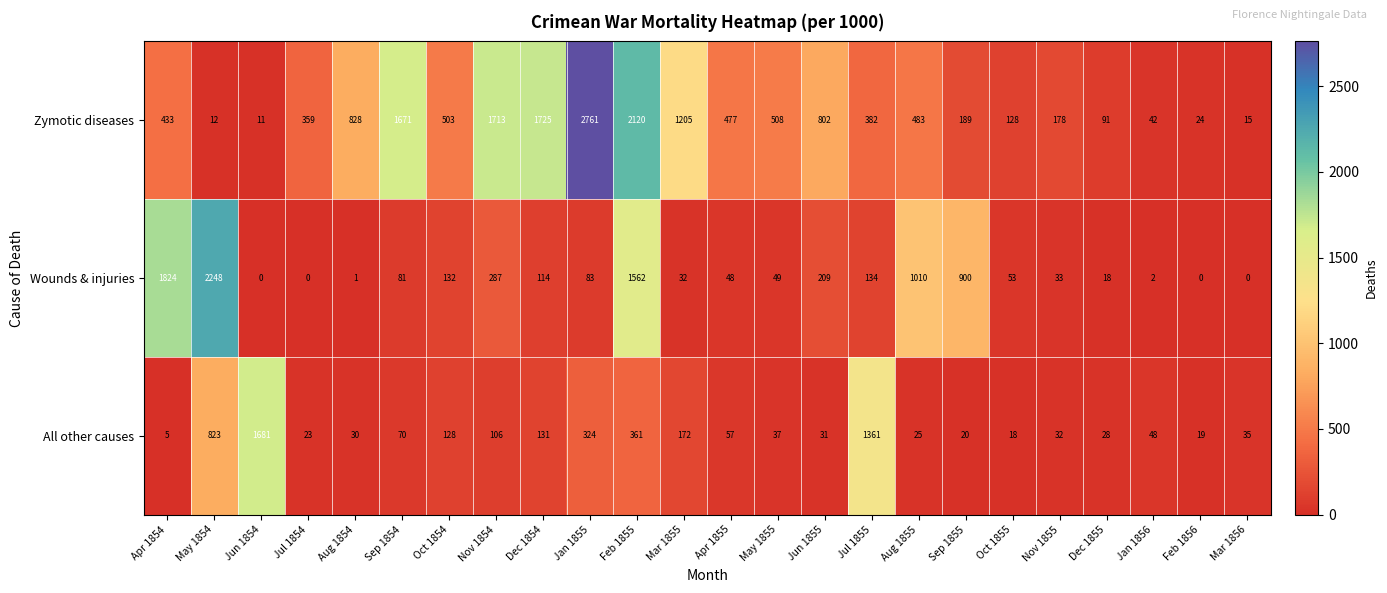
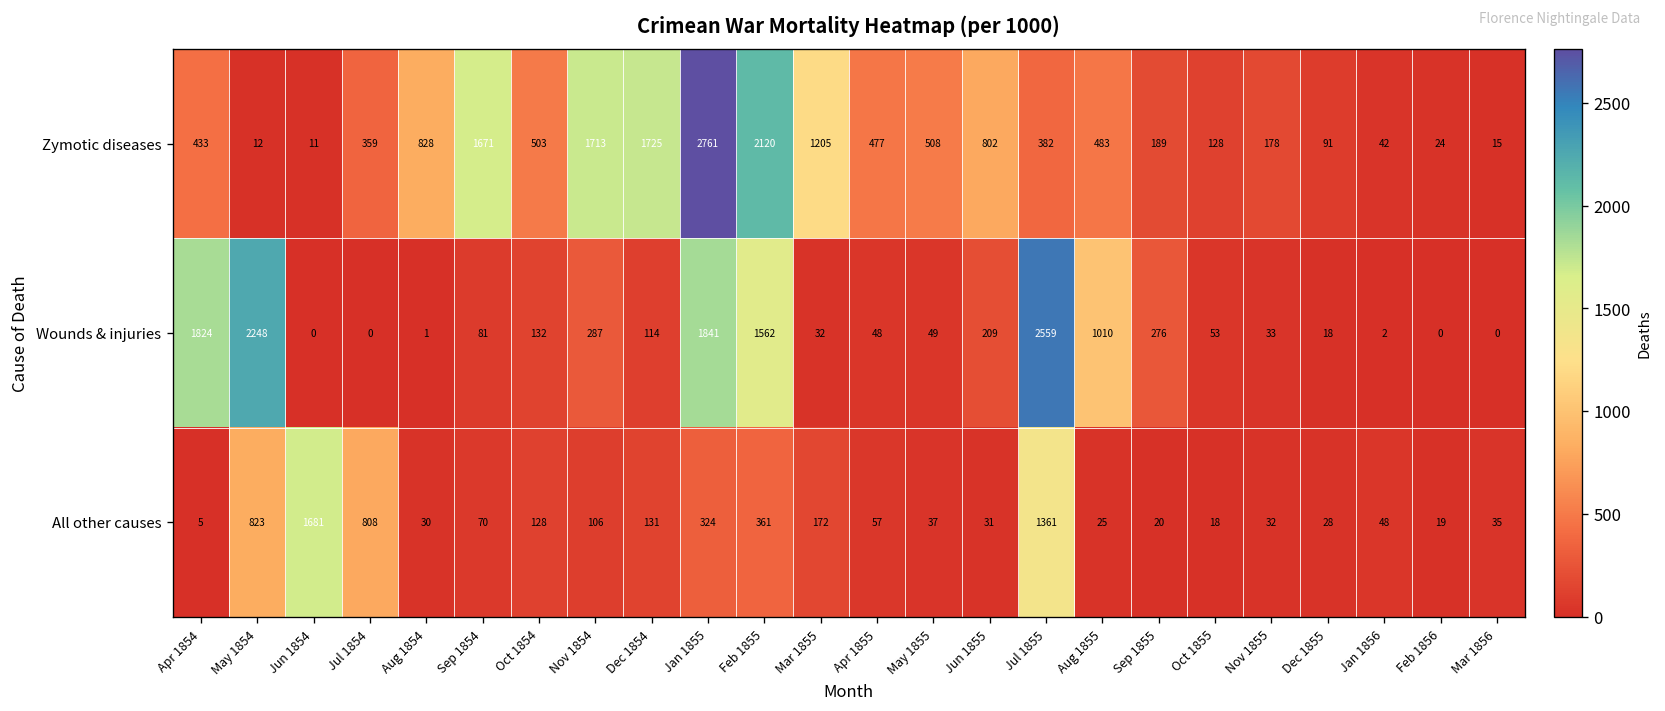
Wounds & injuries, Jan 1855: 83 -> 1841
Wounds & injuries, Jul 1855: 134 -> 2559
Wounds & injuries, Sep 1855: 900 -> 276
All other causes, Jul 1854: 23 -> 808
